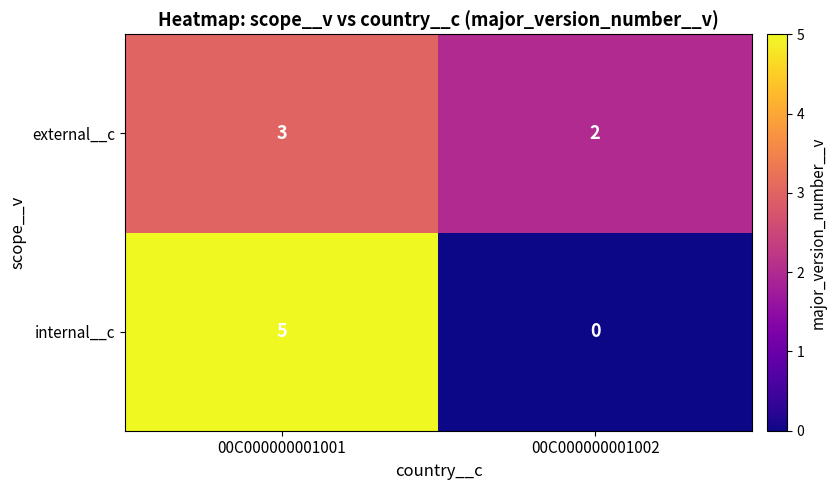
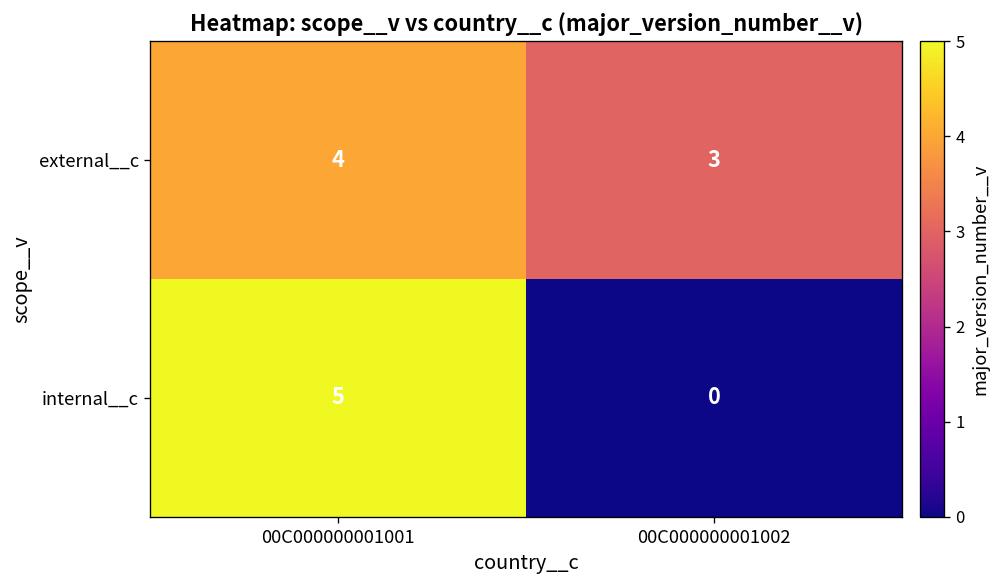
external__c, 00C000000001001: 3 -> 4
external__c, 00C000000001002: 2 -> 3
